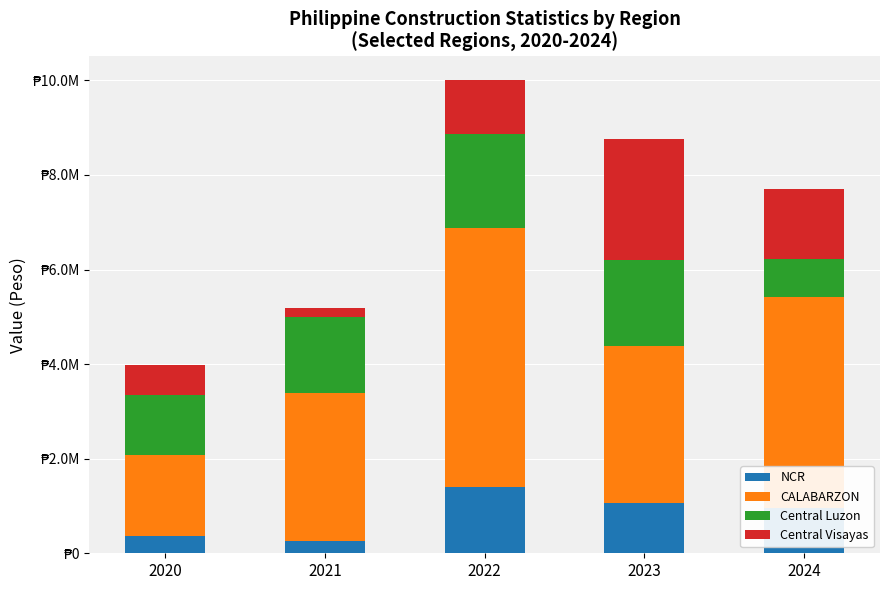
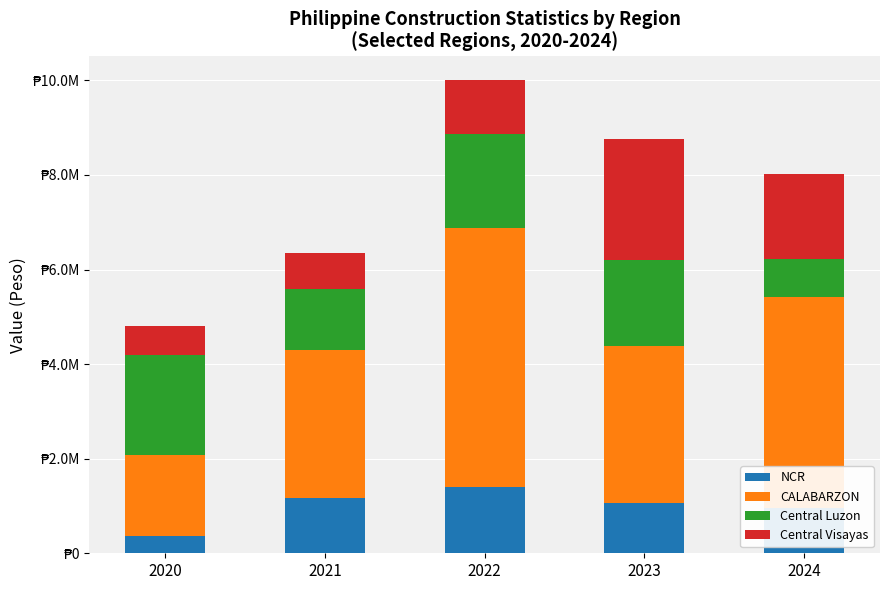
Central Luzon, 2020: ₱1300000 -> ₱2100000
NCR, 2021: ₱300000 -> ₱1200000
Central Luzon, 2021: ₱1600000 -> ₱1300000
Central Visayas, 2021: ₱200000 -> ₱800000
Central Visayas, 2024: ₱1500000 -> ₱1800000
